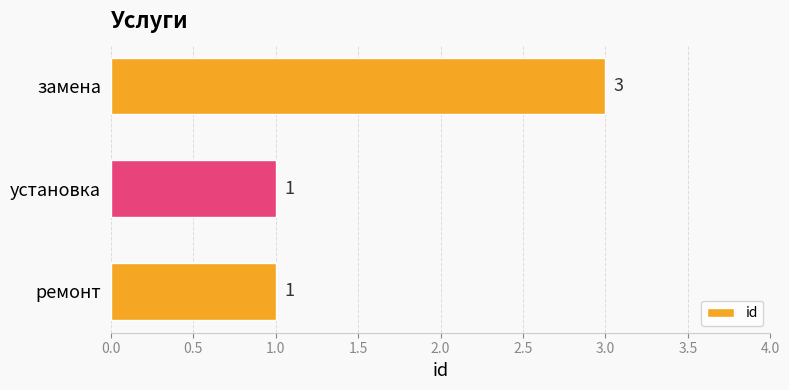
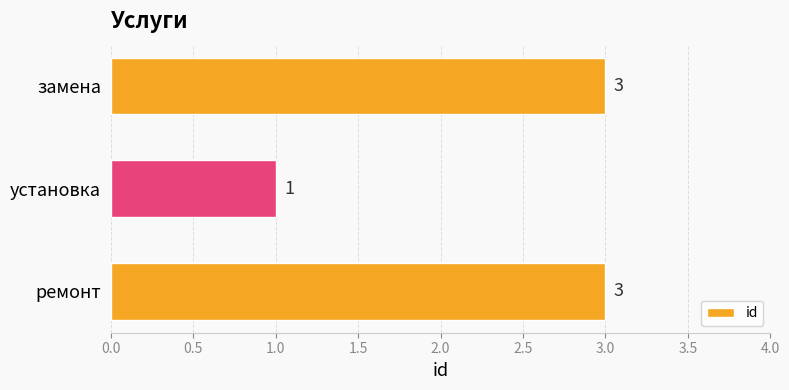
ремонт: 1 -> 3
